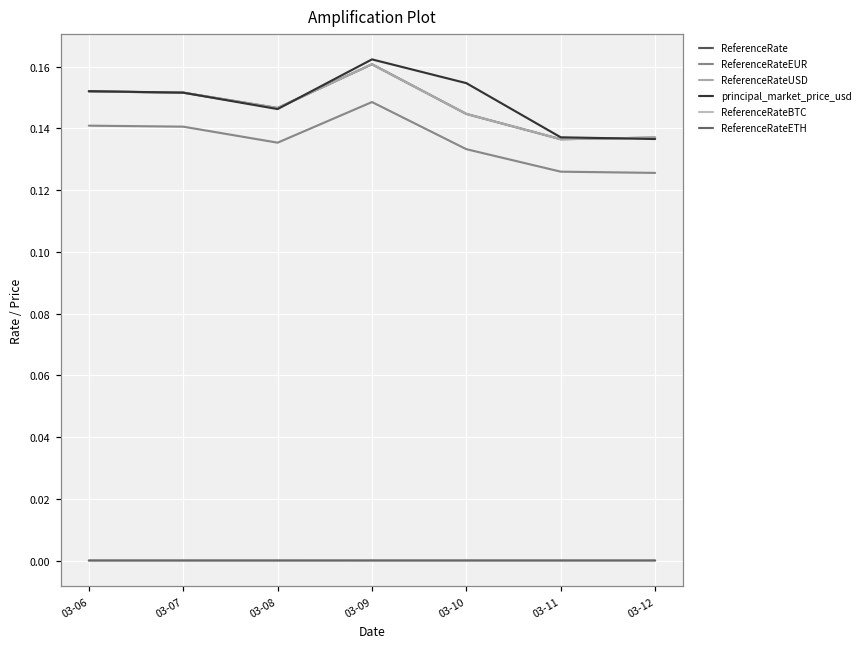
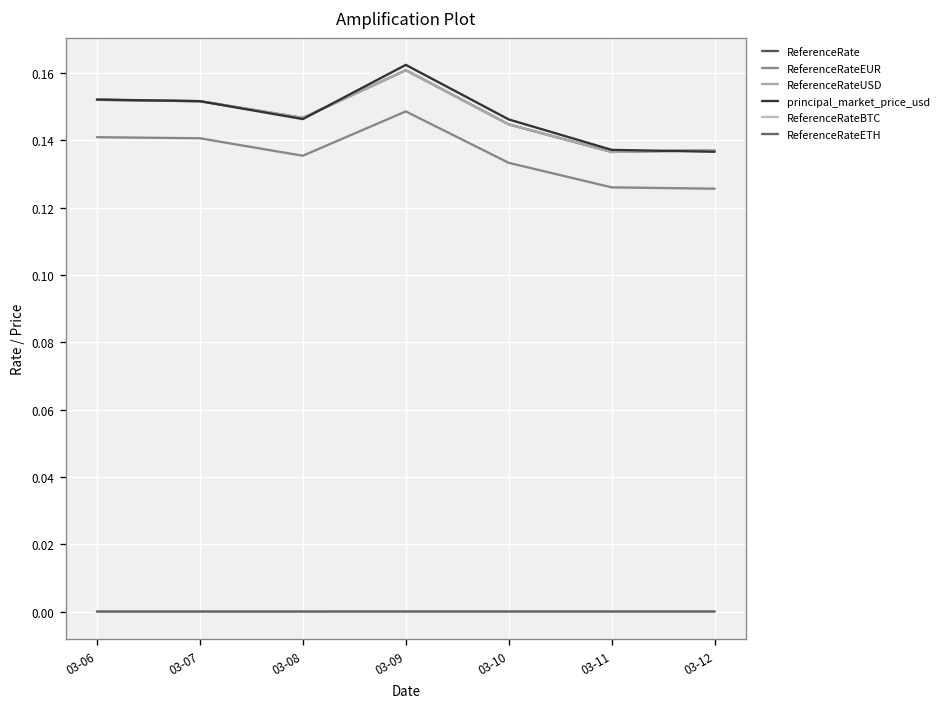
principal_market_price_usd, 03-10: 0.155 -> 0.146
